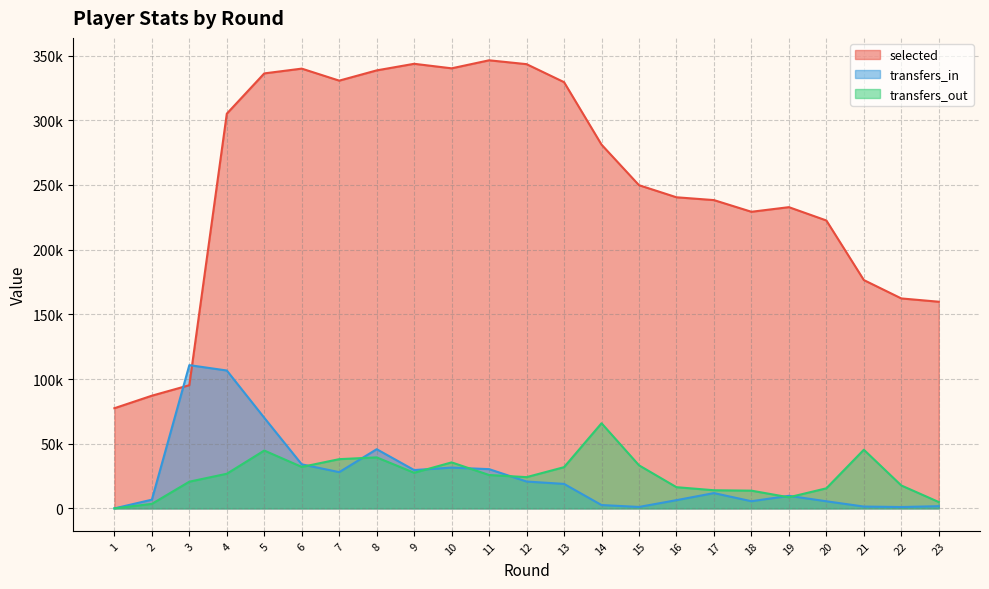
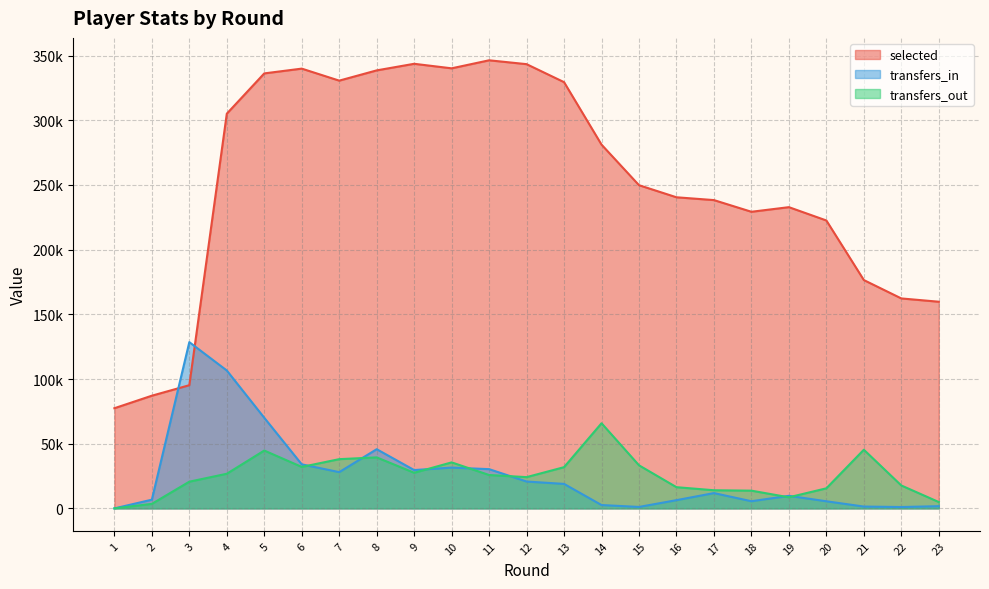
transfers_in, 3: 111000 -> 129000
